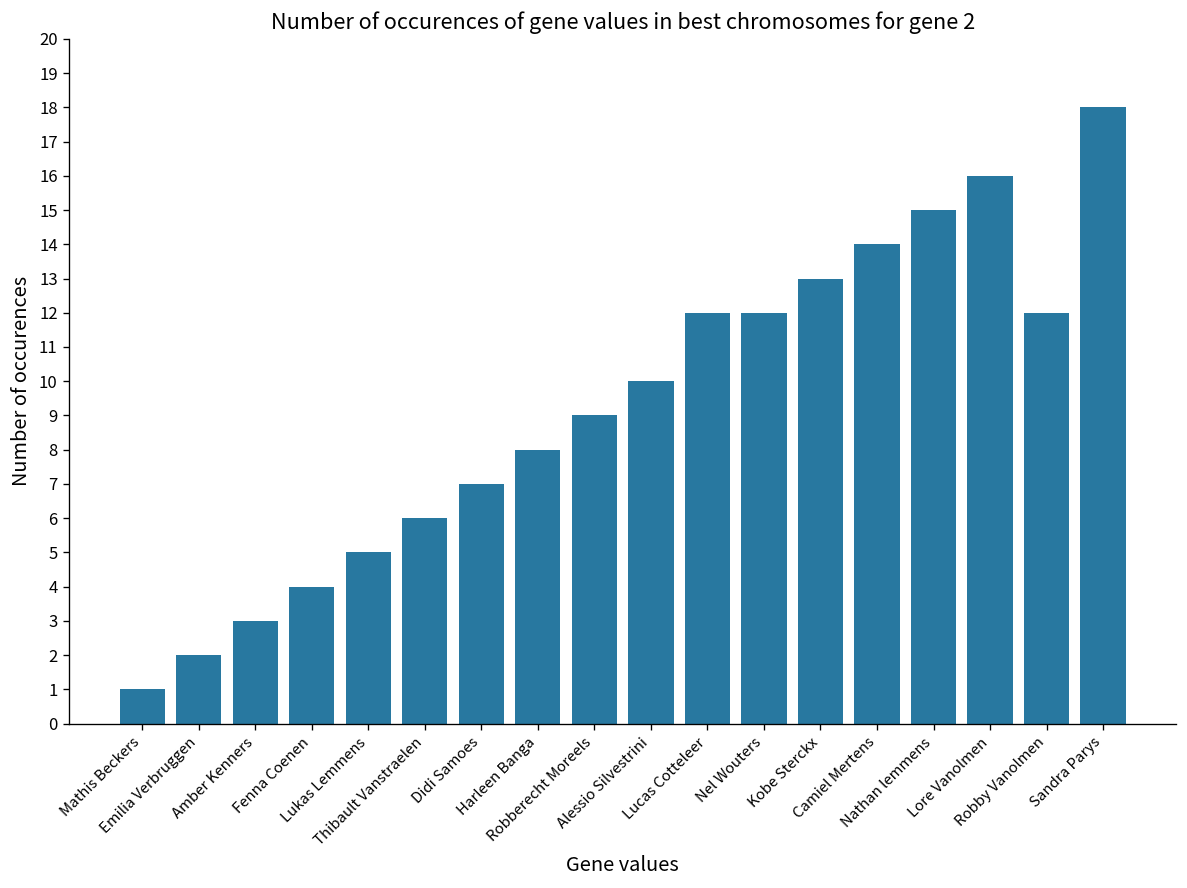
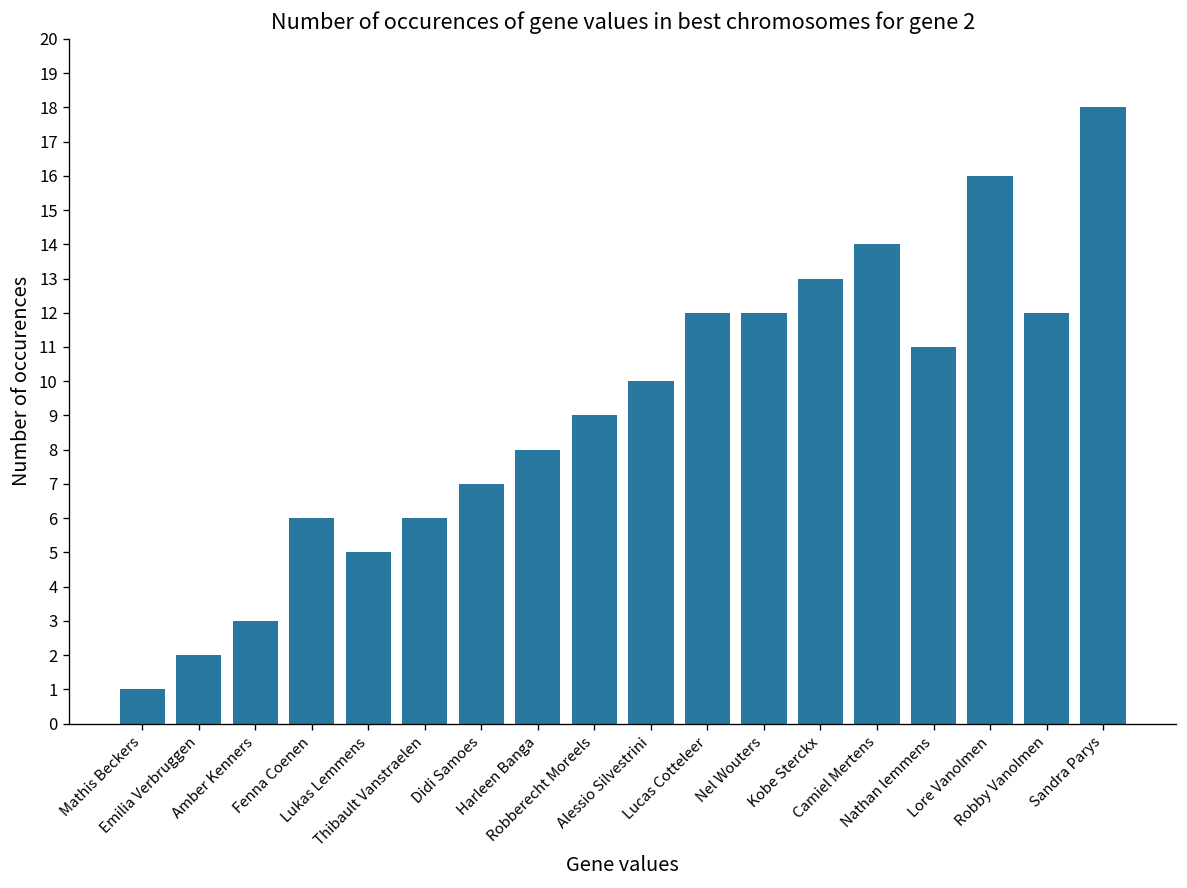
Fenna Coenen: 4 -> 6
Nathan lemmens: 15 -> 11
